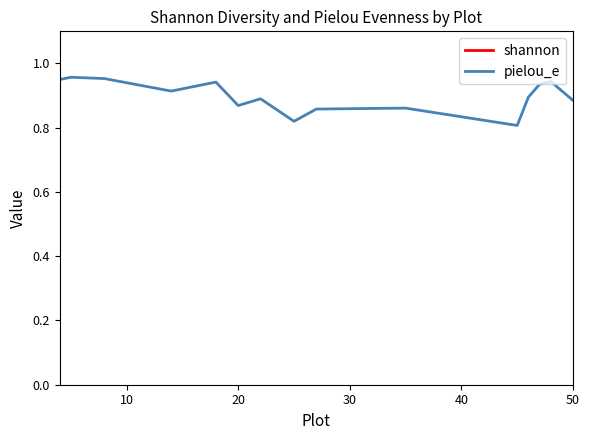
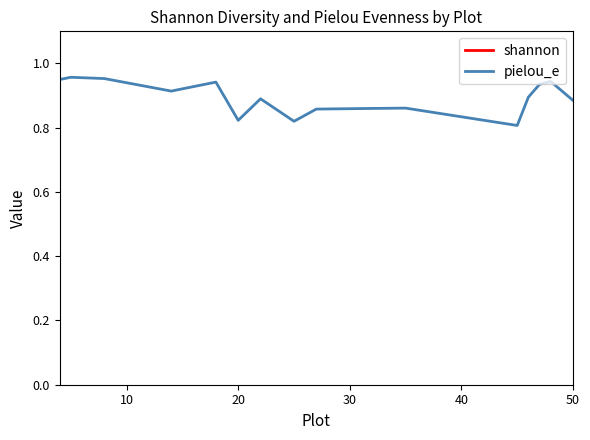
pielou_e, 20: 0.87 -> 0.82
